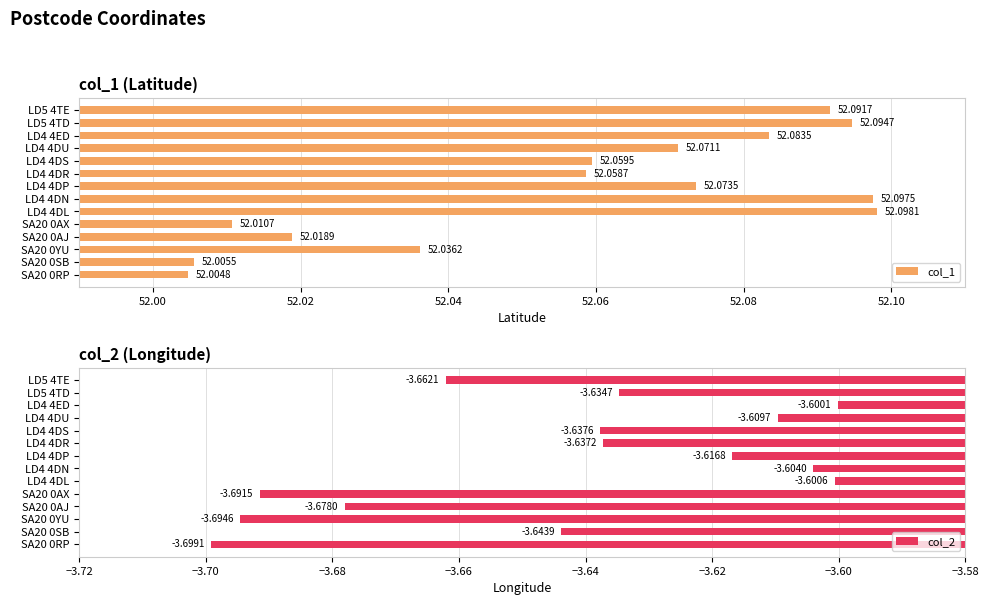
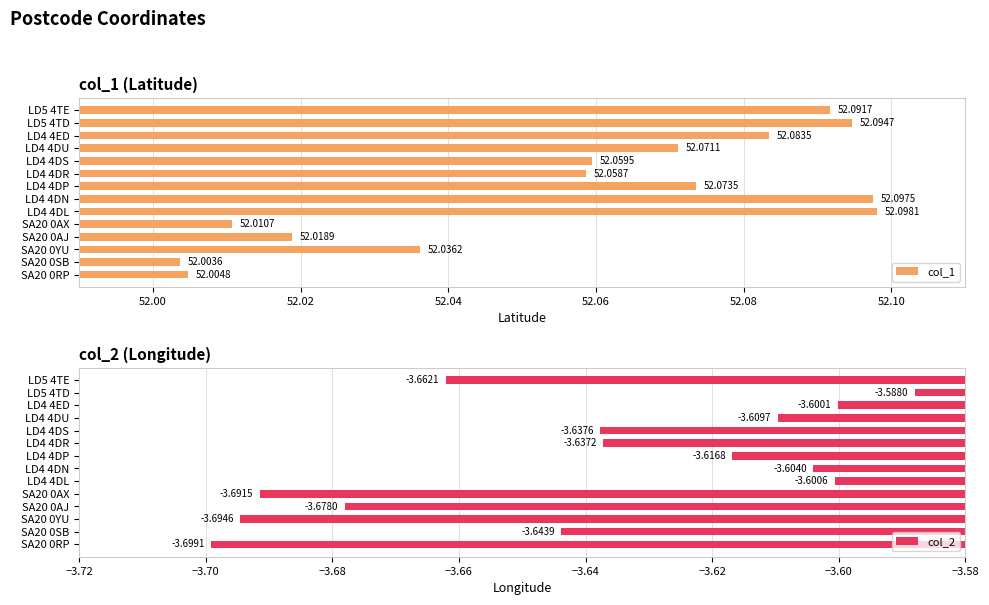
col_1 (Latitude), SA20 0SB: 52.0055 -> 52.0036
col_2 (Longitude), LD5 4TD: -3.6347 -> -3.5880
